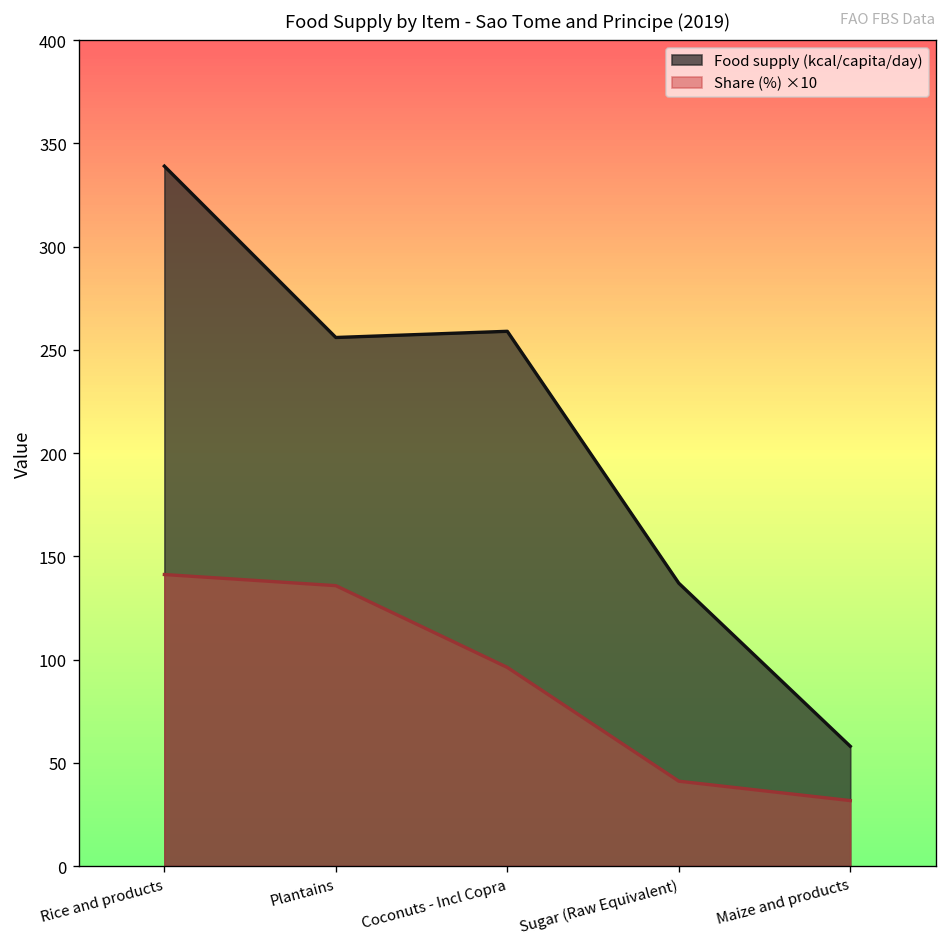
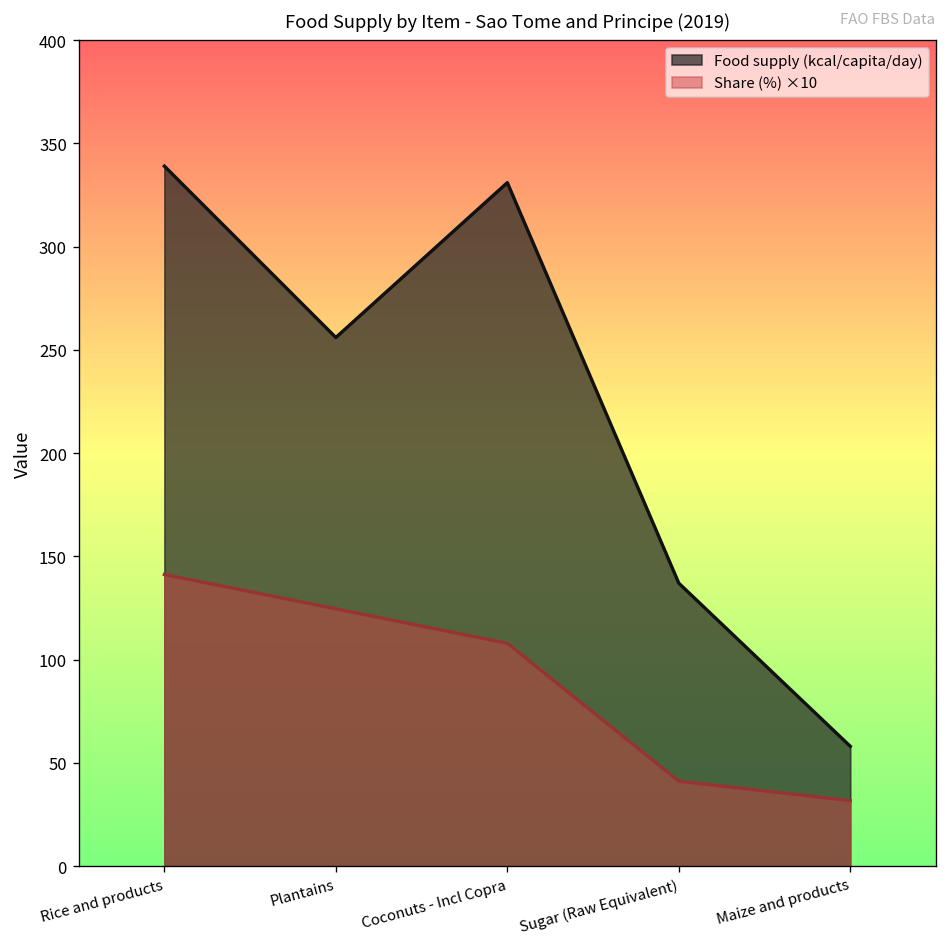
Share (%) ×10, Plantains: 136 -> 125
Food supply (kcal/capita/day), Coconuts - Incl Copra: 259 -> 331
Share (%) ×10, Coconuts - Incl Copra: 96 -> 108
